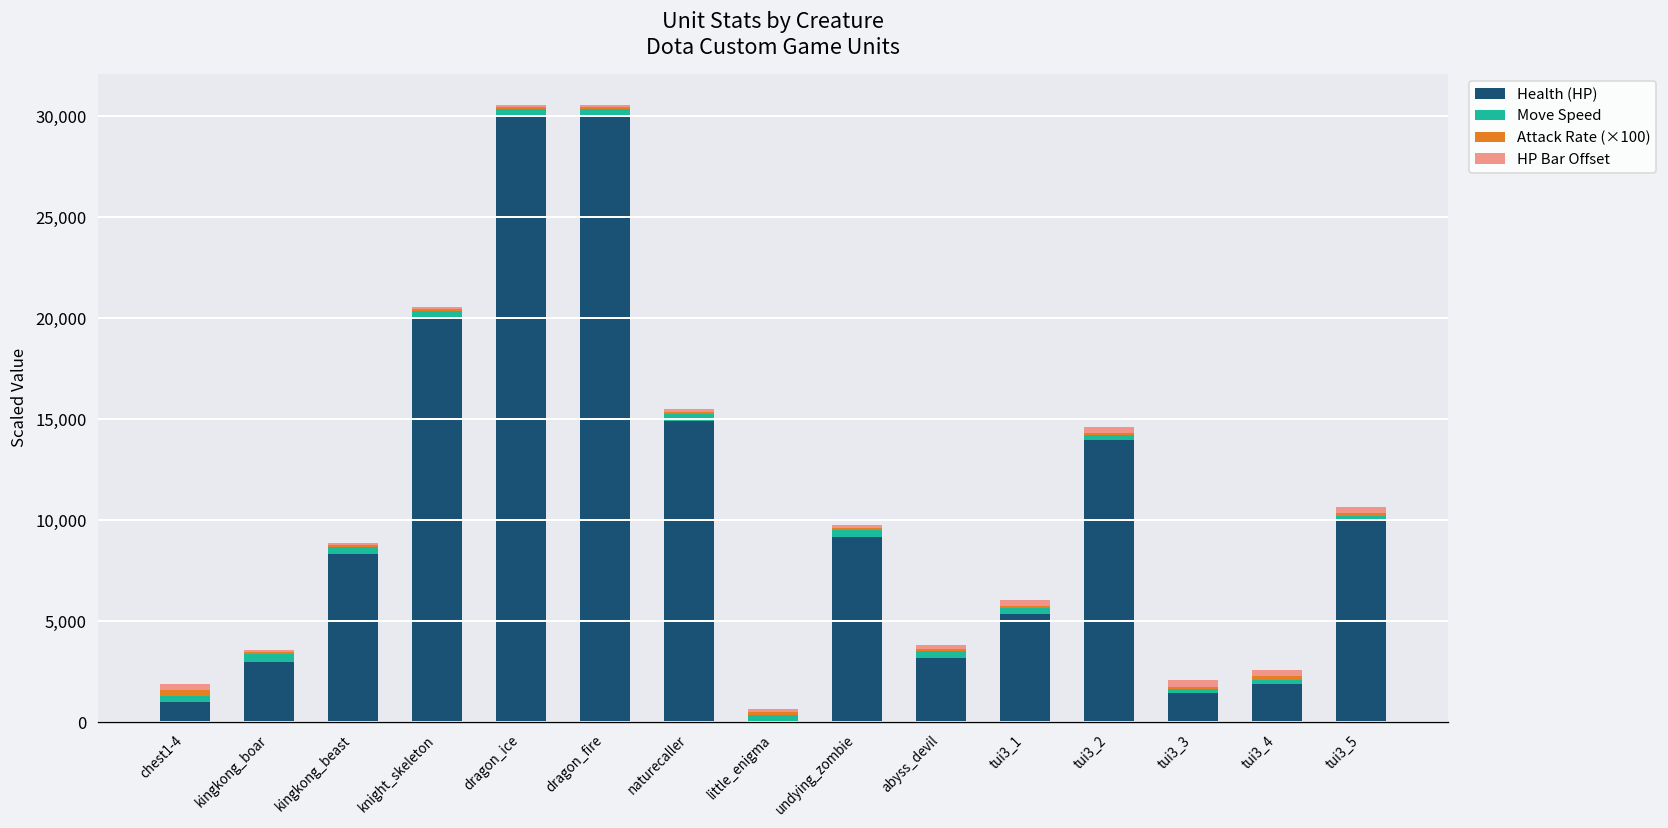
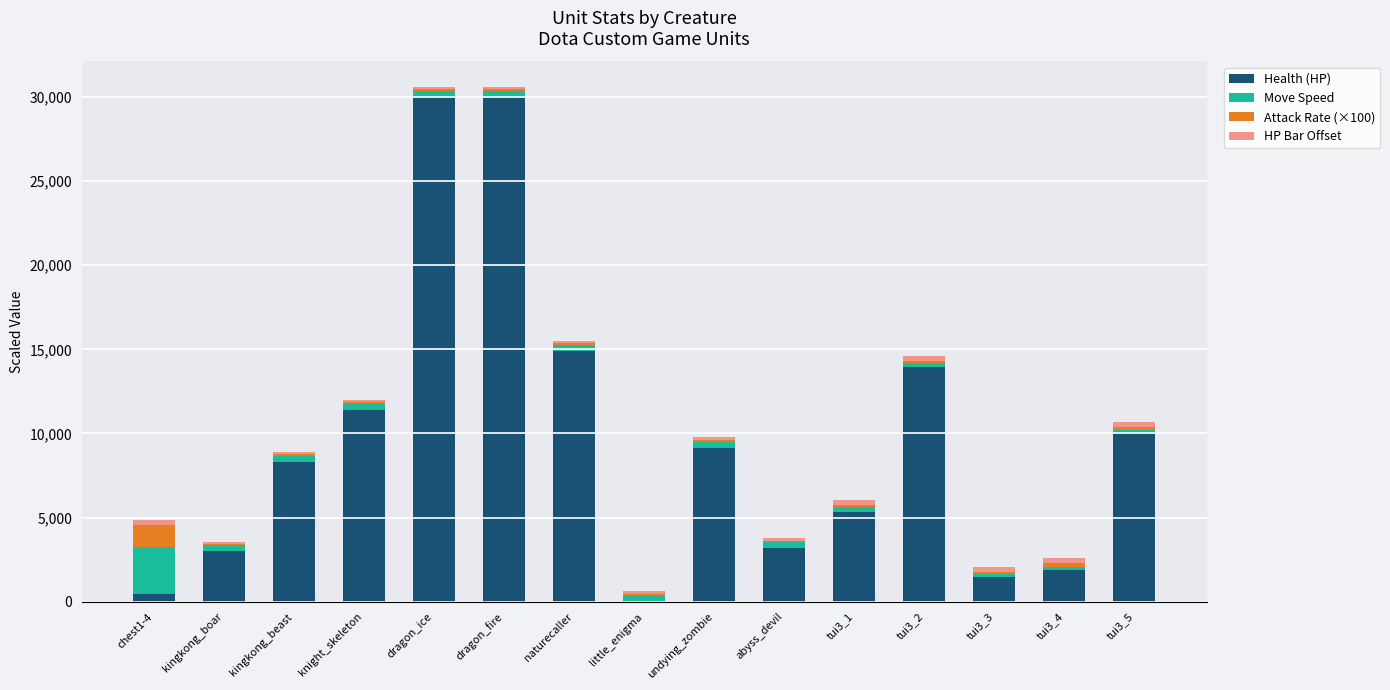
Health (HP), chest1-4: 1,000 -> 400
Move Speed, chest1-4: 300 -> 2,800
Attack Rate (×100), chest1-4: 300 -> 1,300
Health (HP), knight_skeleton: 20,000 -> 11,400
